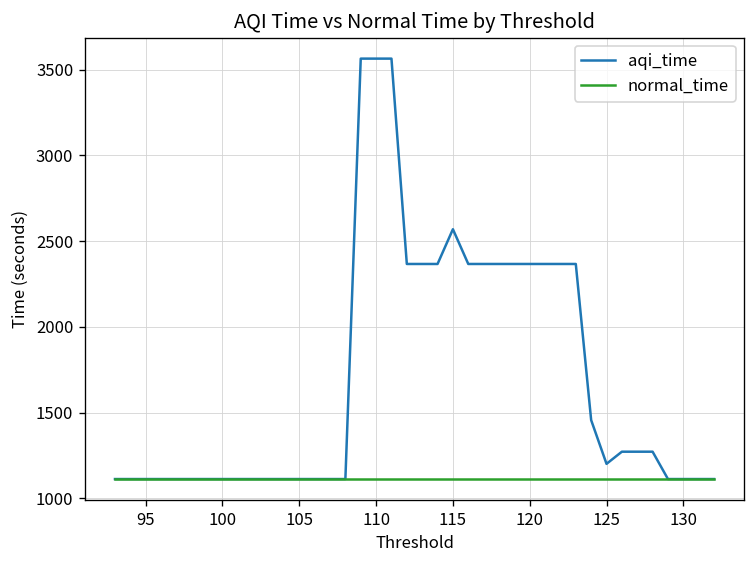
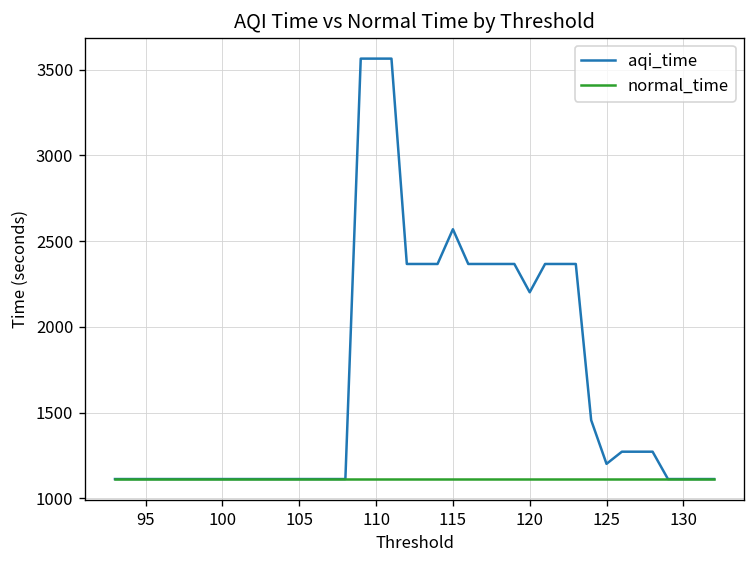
aqi_time, 120: 2370 -> 2200
